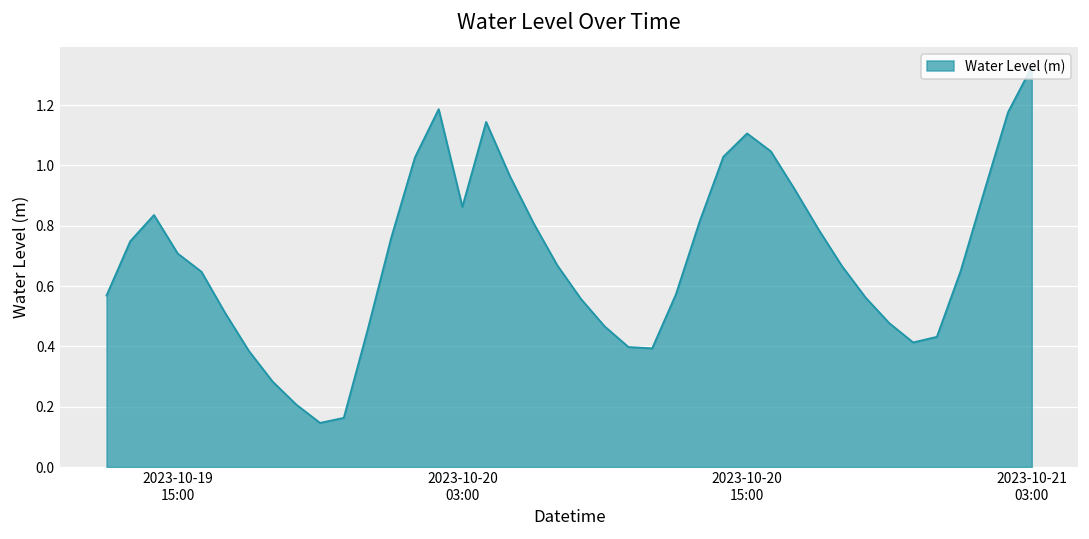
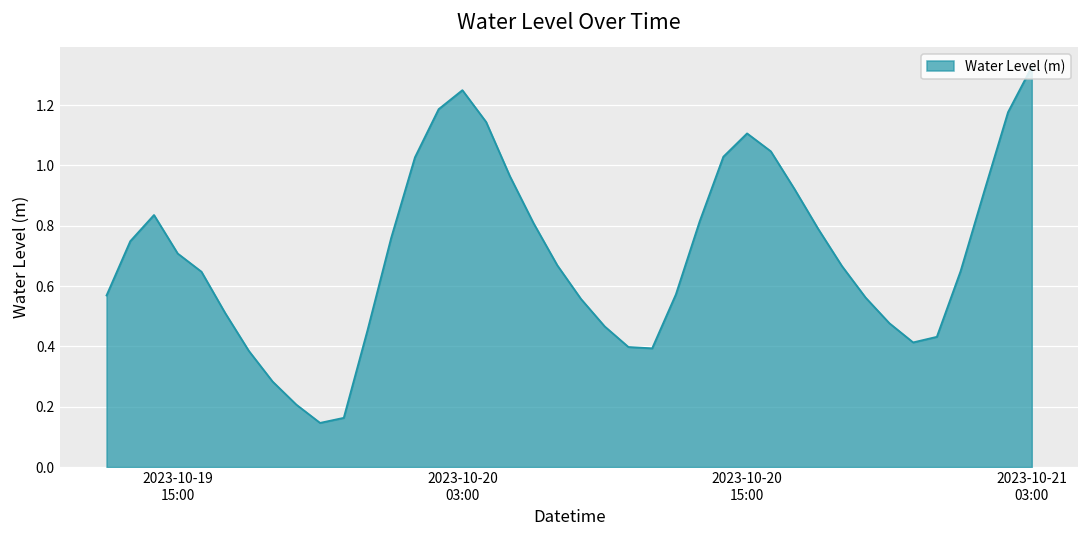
2023-10-20 03:00: 0.86 -> 1.25
